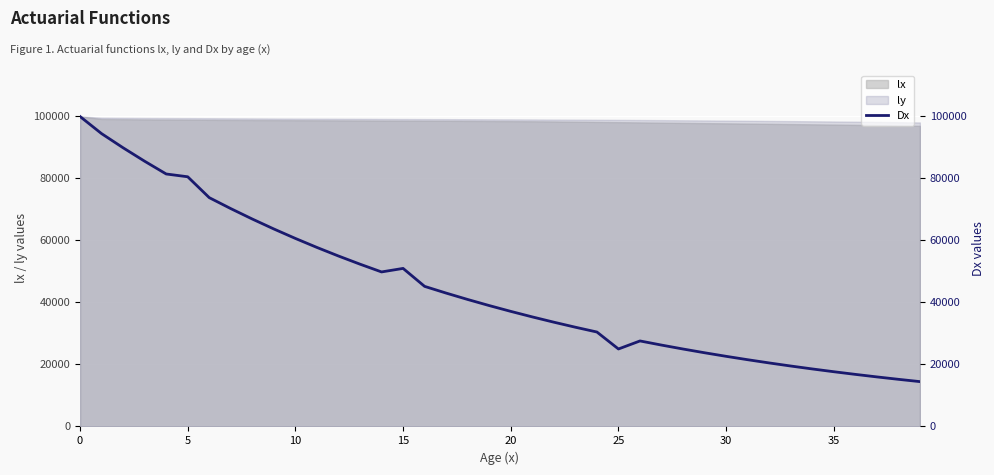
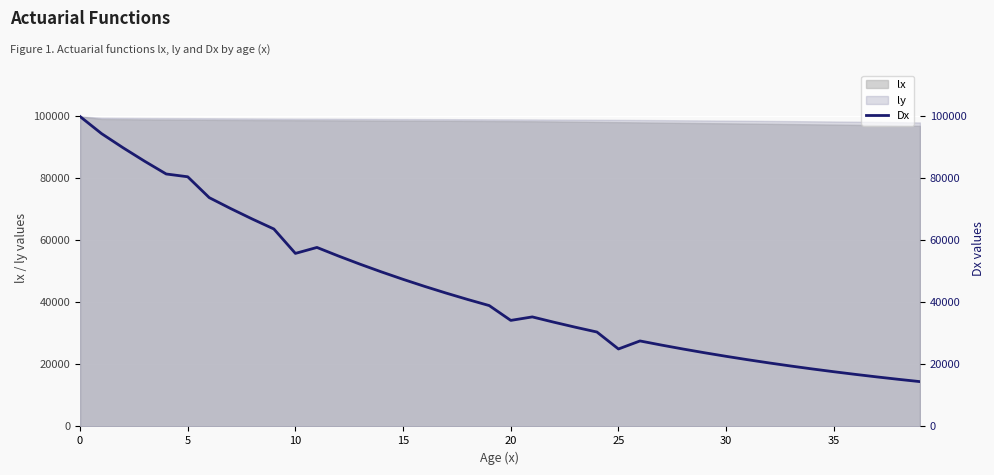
Dx, 10: 61000 -> 56000
Dx, 15: 51000 -> 47000
Dx, 20: 37000 -> 34000
